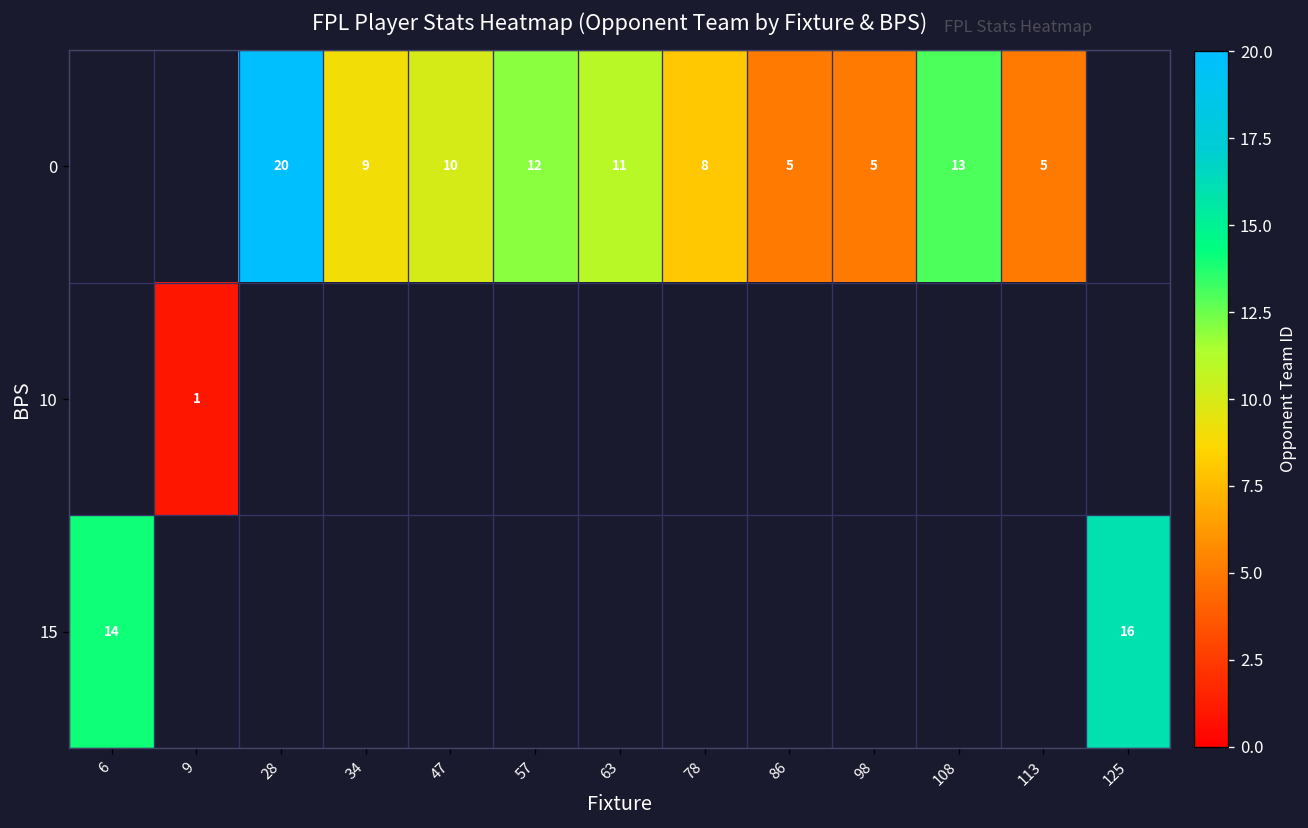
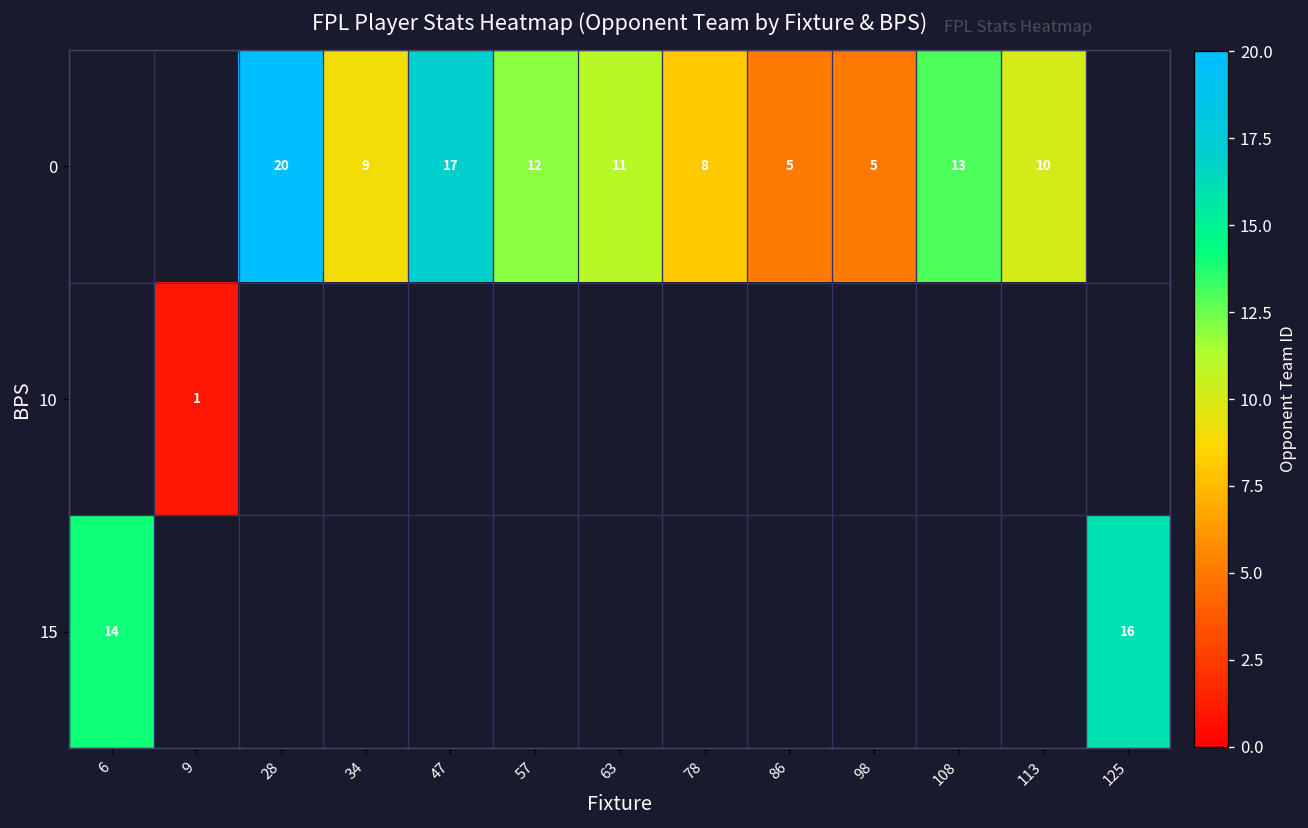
0, 47: 10 -> 17
0, 113: 5 -> 10
